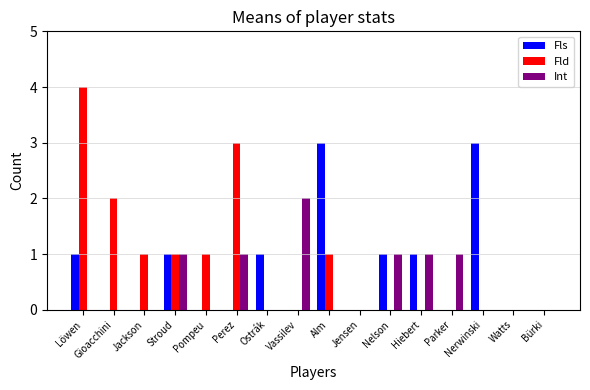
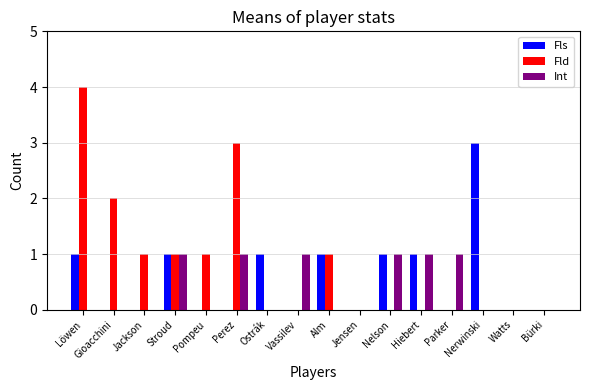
Int, Vassilev: 2 -> 1
Fls, Alm: 3 -> 1
